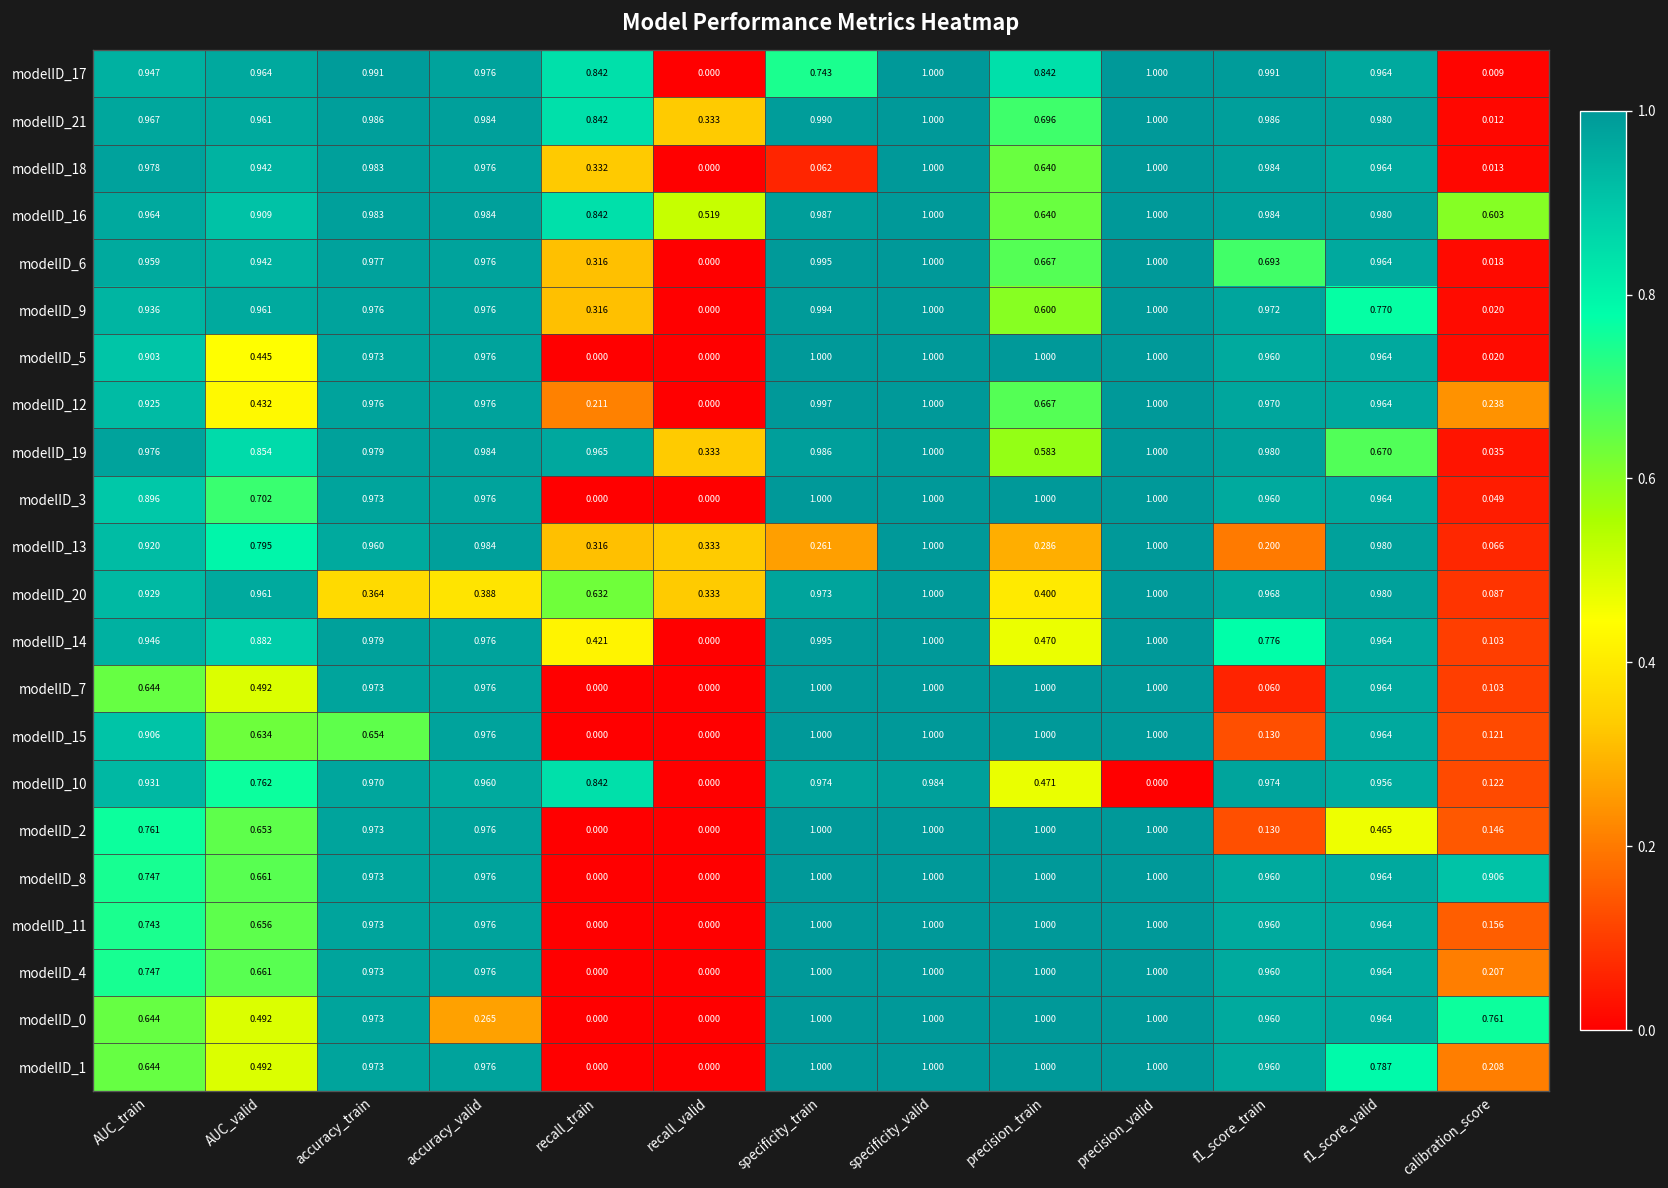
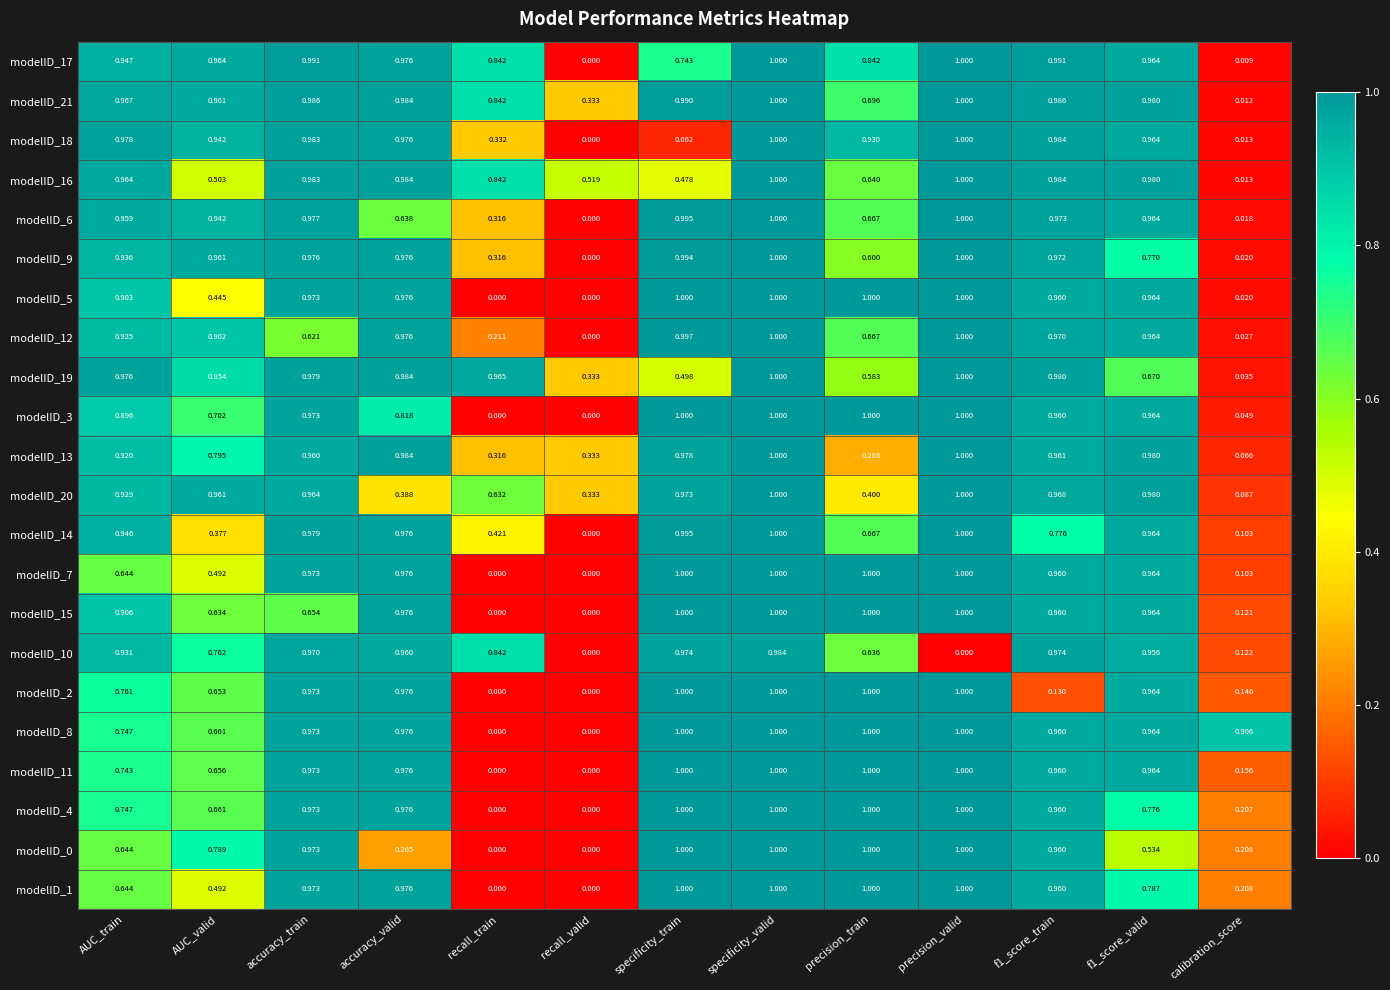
modelID_18, precision_train: 0.640 -> 0.930
modelID_16, AUC_valid: 0.909 -> 0.503
modelID_16, specificity_train: 0.987 -> 0.478
modelID_16, calibration_score: 0.603 -> 0.013
modelID_6, accuracy_valid: 0.976 -> 0.638
modelID_6, f1_score_train: 0.693 -> 0.973
modelID_12, AUC_valid: 0.432 -> 0.902
modelID_12, accuracy_train: 0.976 -> 0.621
modelID_12, calibration_score: 0.238 -> 0.027
modelID_19, specificity_train: 0.986 -> 0.498
modelID_3, accuracy_valid: 0.976 -> 0.818
modelID_13, specificity_train: 0.261 -> 0.978
modelID_13, f1_score_train: 0.200 -> 0.961
modelID_20, accuracy_train: 0.364 -> 0.964
modelID_14, AUC_valid: 0.882 -> 0.377
modelID_14, precision_train: 0.470 -> 0.667
modelID_7, f1_score_train: 0.060 -> 0.960
modelID_15, f1_score_train: 0.130 -> 0.960
modelID_10, precision_train: 0.471 -> 0.636
modelID_2, f1_score_valid: 0.465 -> 0.964
modelID_4, f1_score_valid: 0.964 -> 0.776
modelID_0, AUC_valid: 0.492 -> 0.789
modelID_0, f1_score_valid: 0.964 -> 0.534
modelID_0, calibration_score: 0.761 -> 0.208
